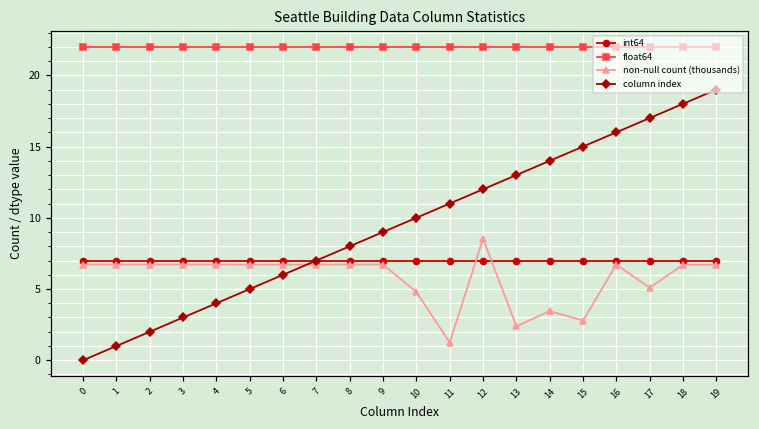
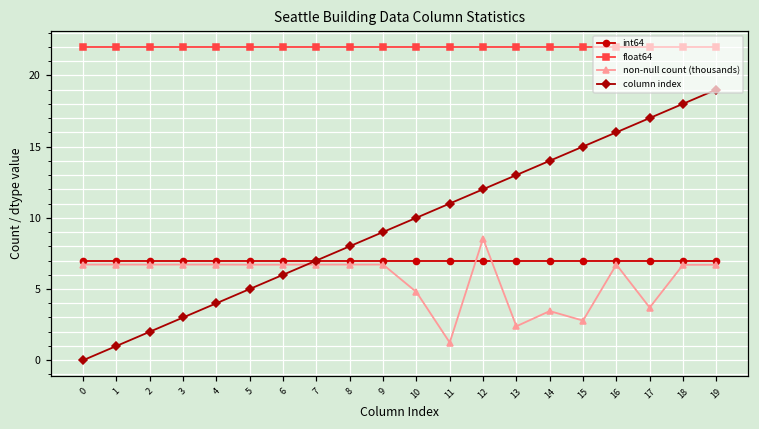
non-null count (thousands), 17: 5.1 -> 3.7
